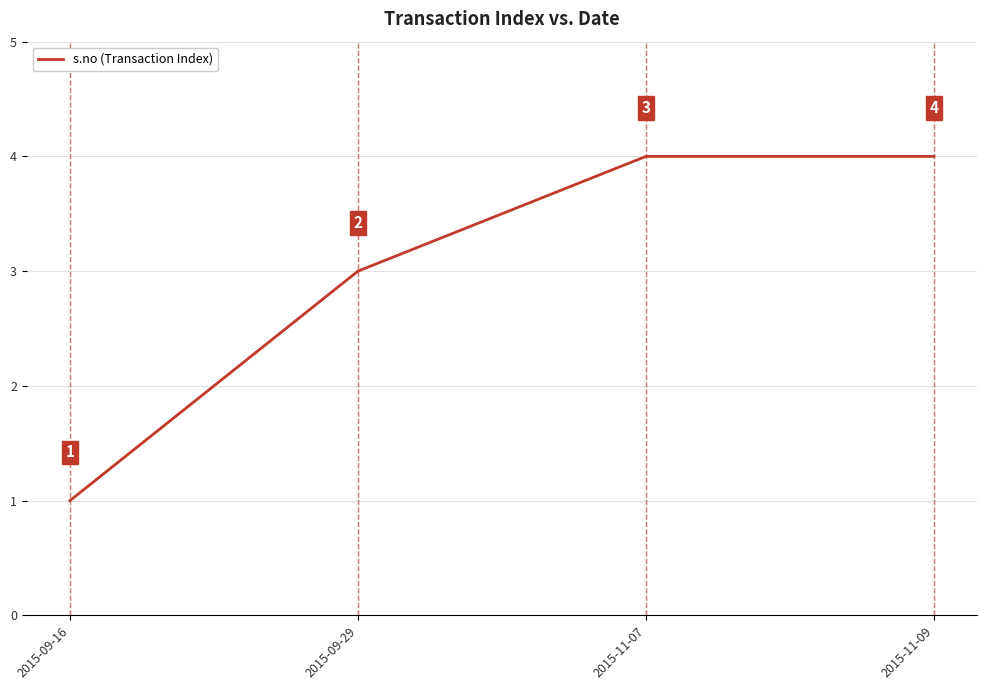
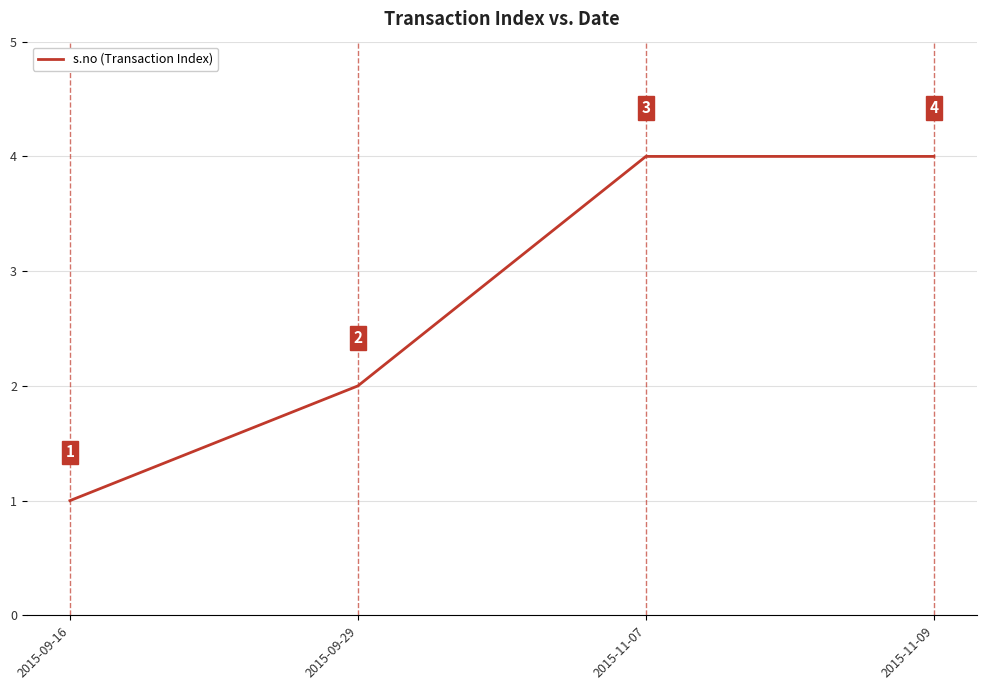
2015-09-29: 3 -> 2
